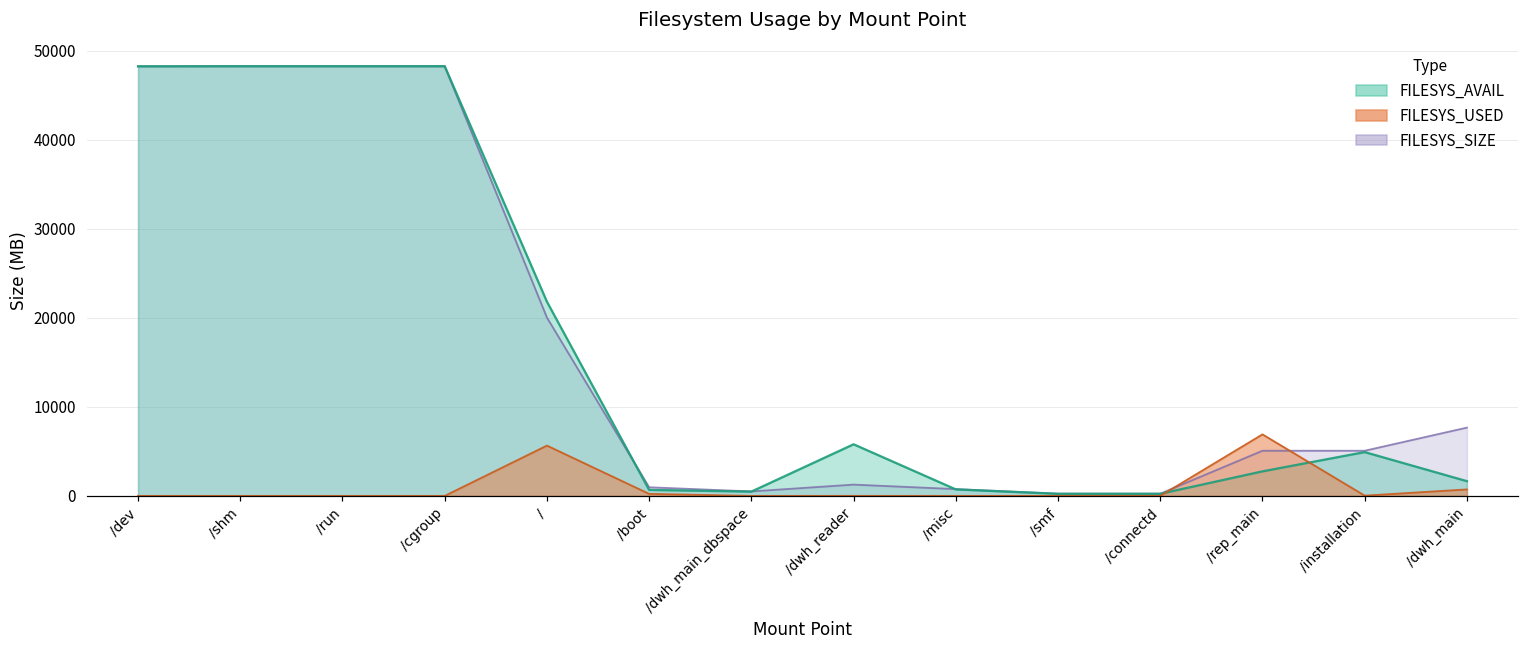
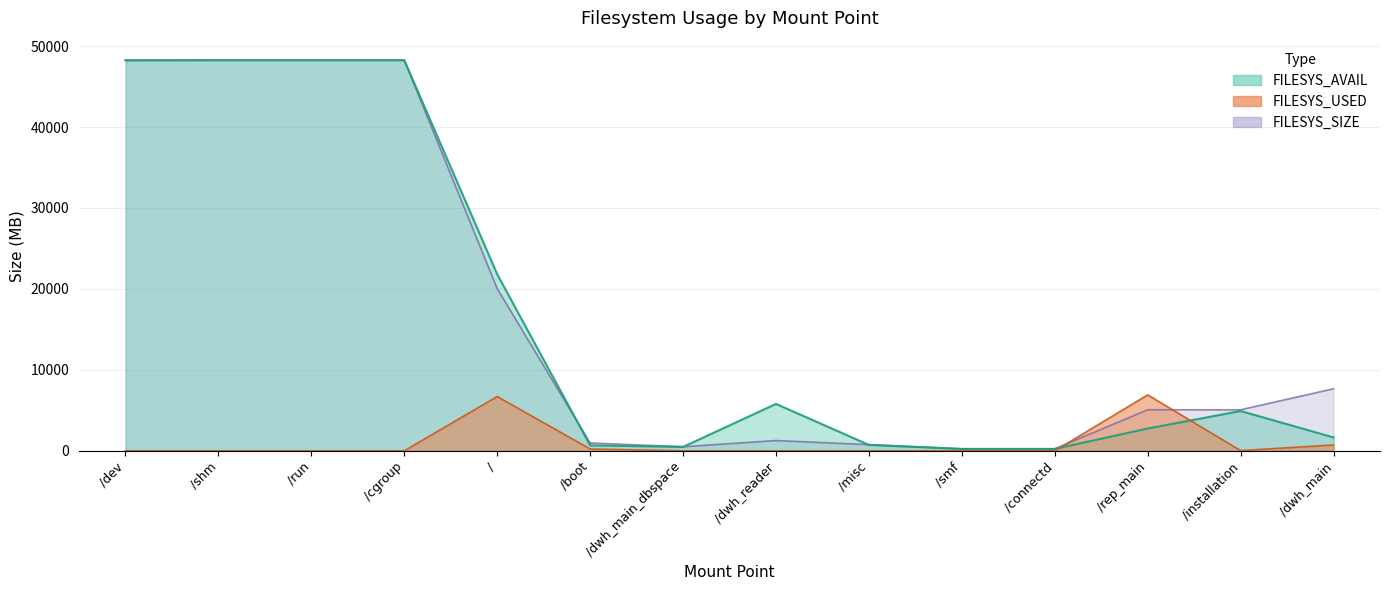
FILESYS_USED, /: 6000 -> 7000
